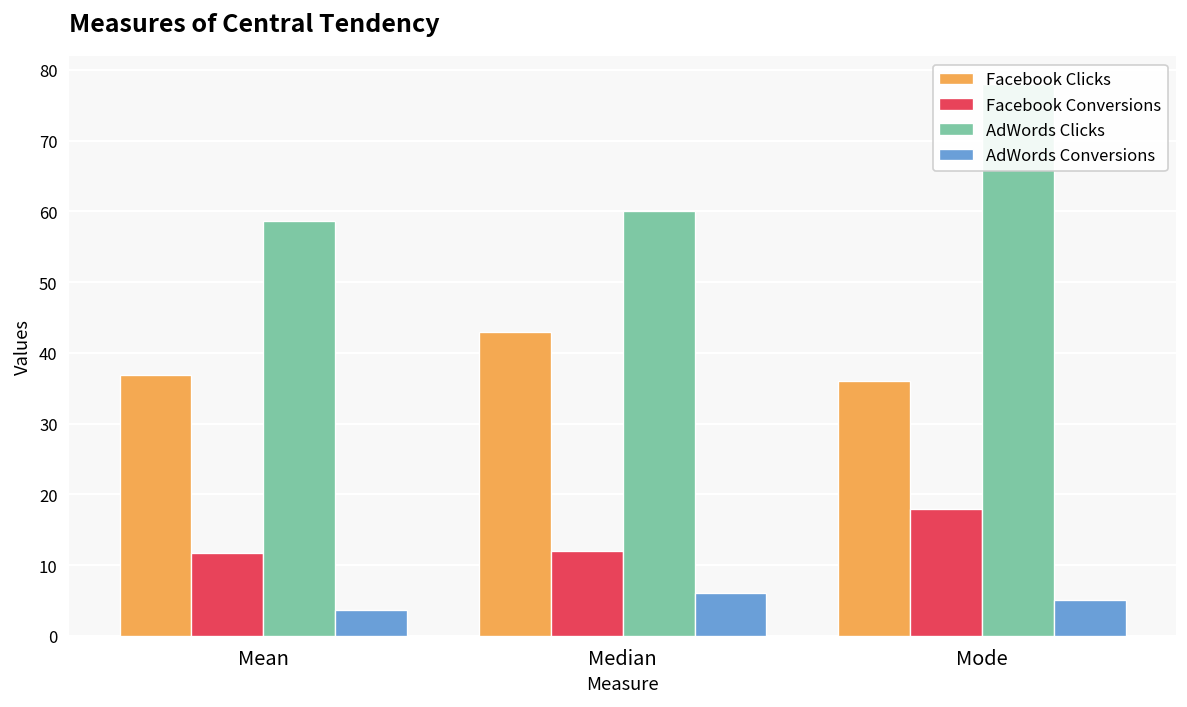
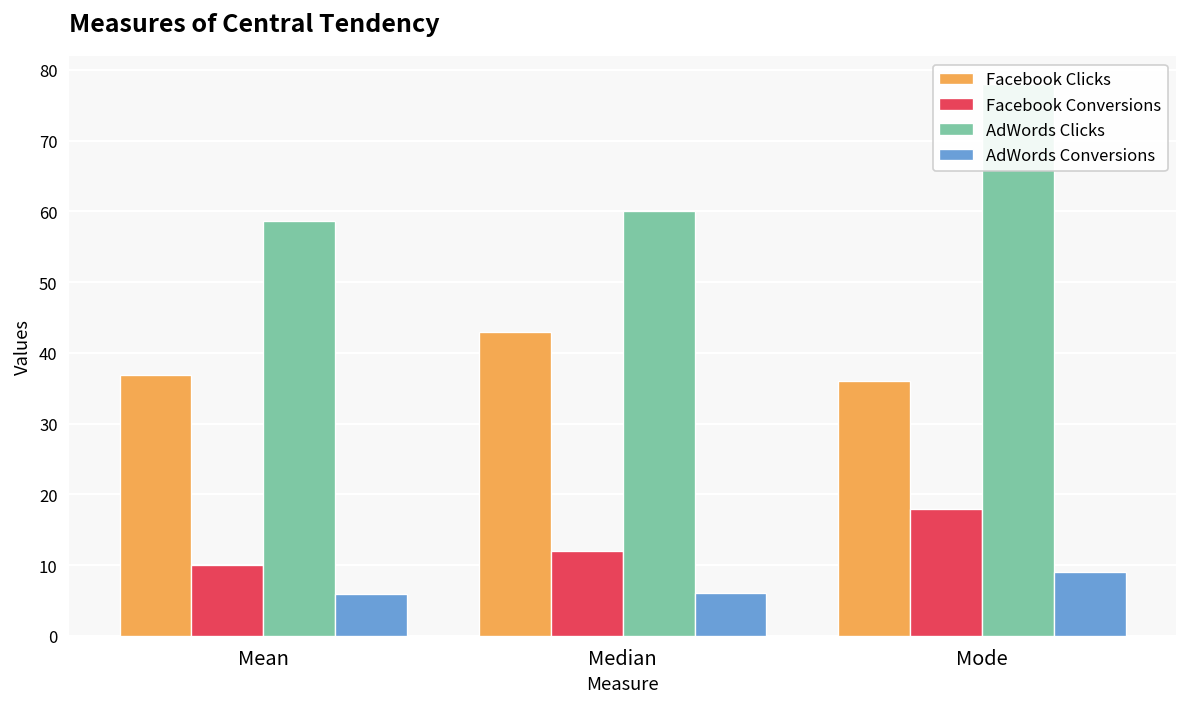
Facebook Conversions, Mean: 12 -> 10
AdWords Conversions, Mean: 4 -> 6
AdWords Conversions, Mode: 5 -> 9
